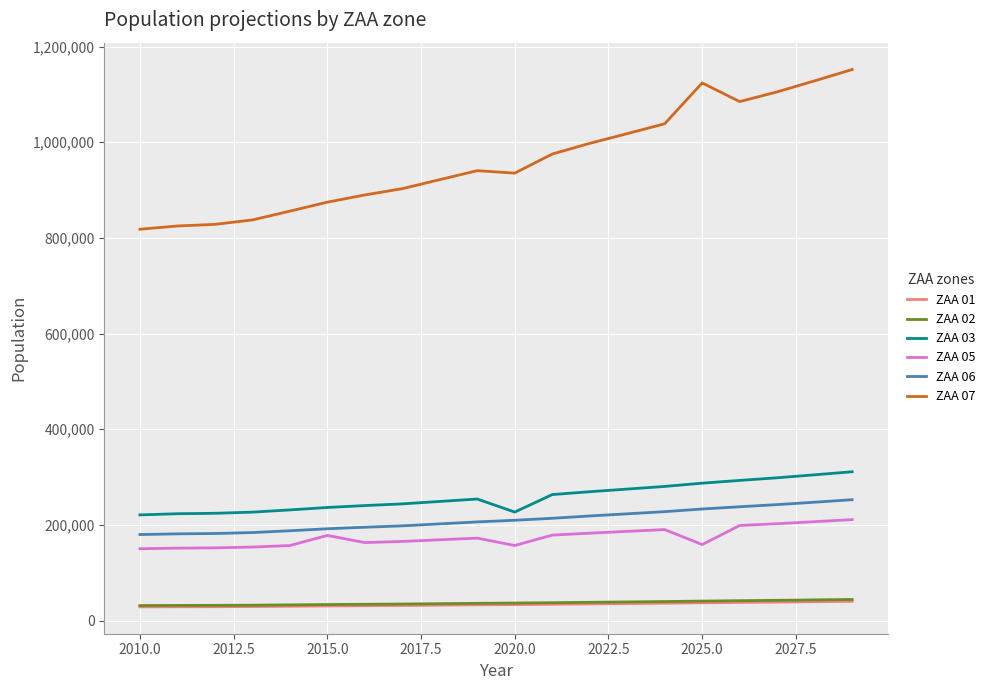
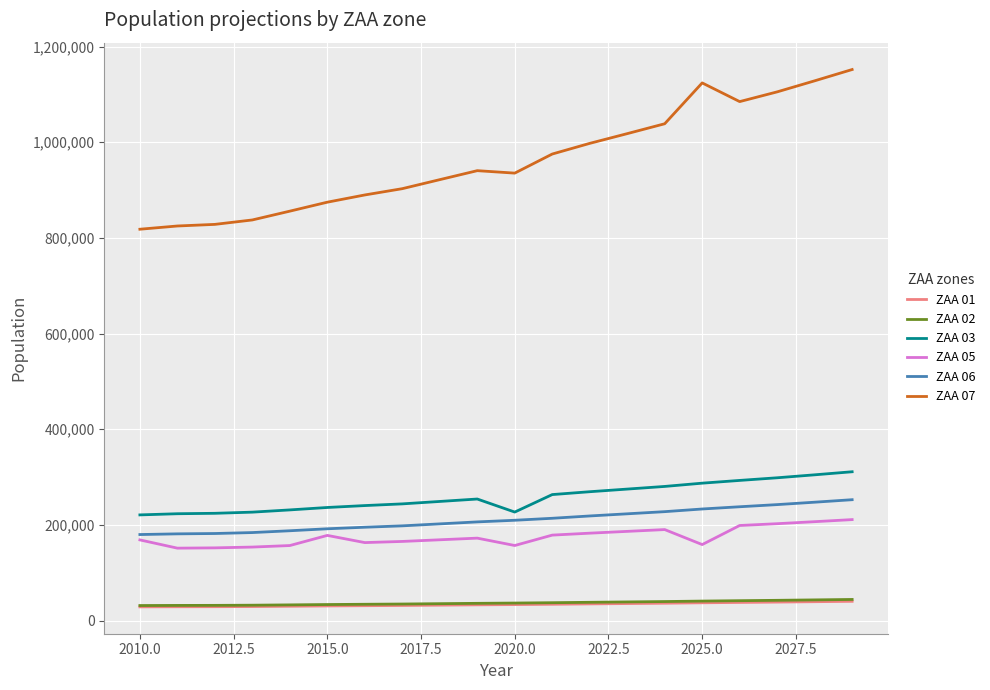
ZAA 05, 2010.0: 150,000 -> 170,000
